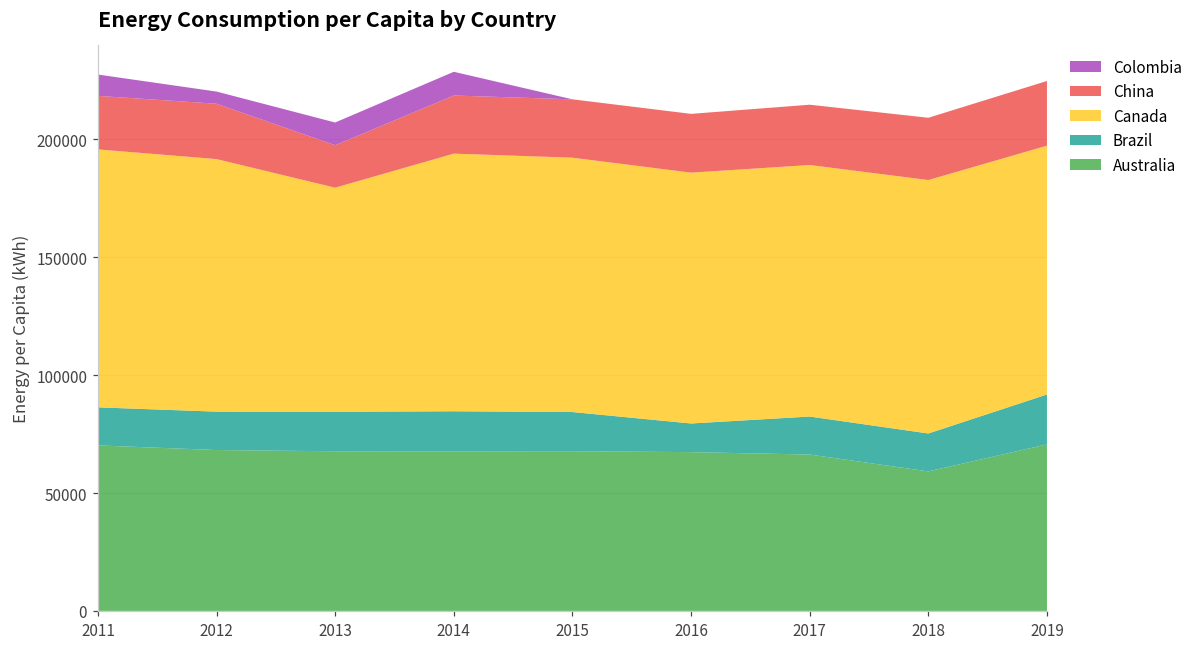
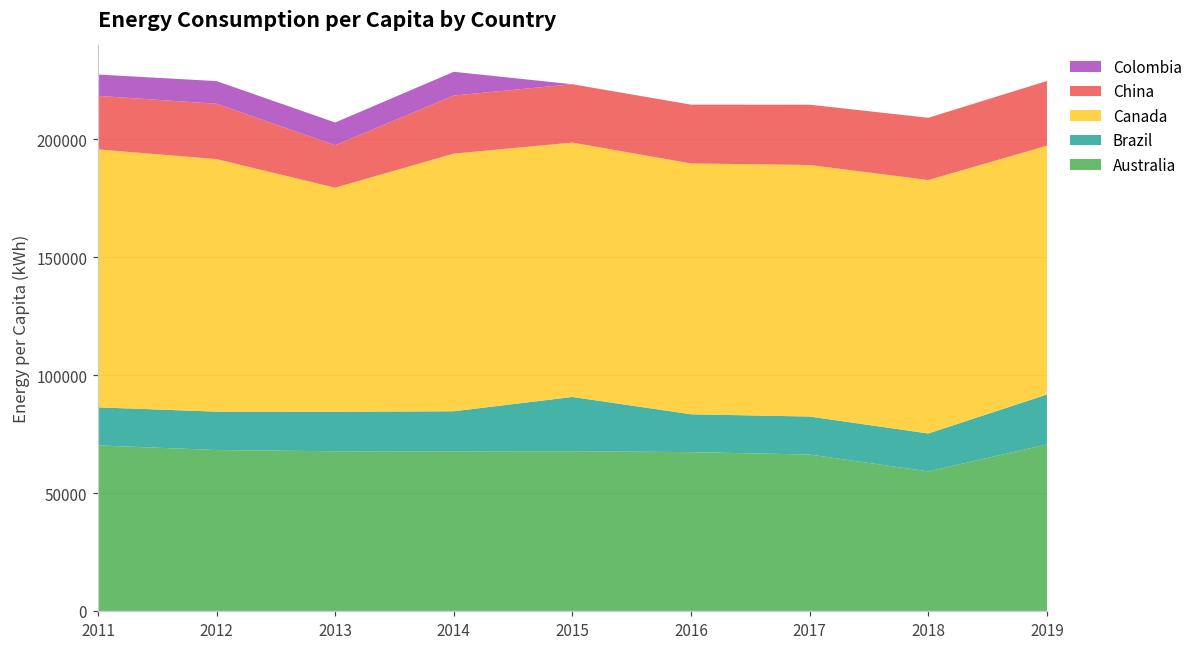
Colombia, 2012: 5000 -> 10000
Brazil, 2015: 17000 -> 23000
Brazil, 2016: 12000 -> 16000
